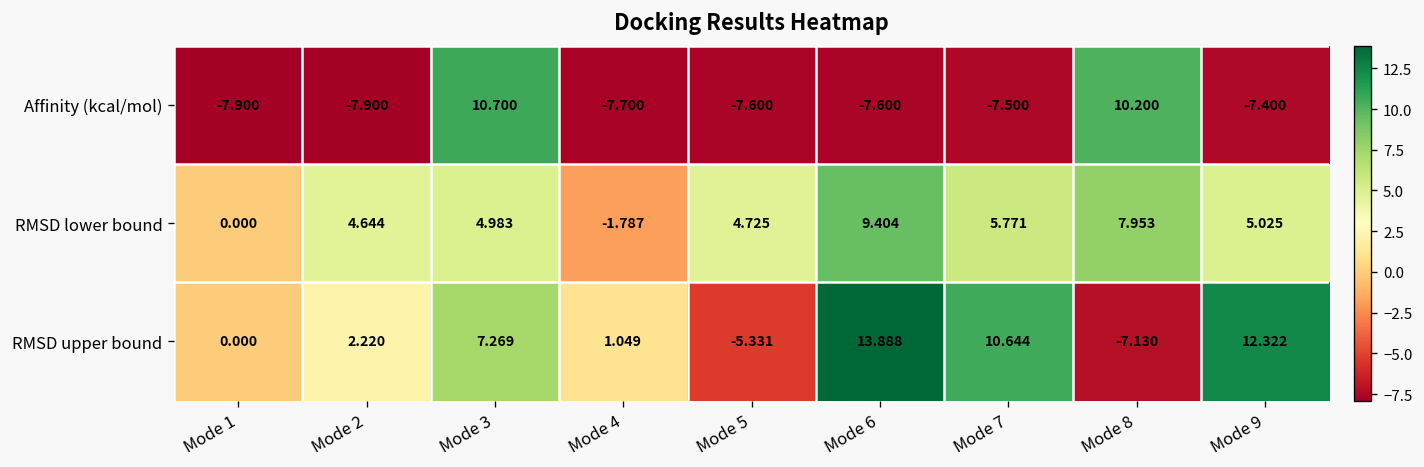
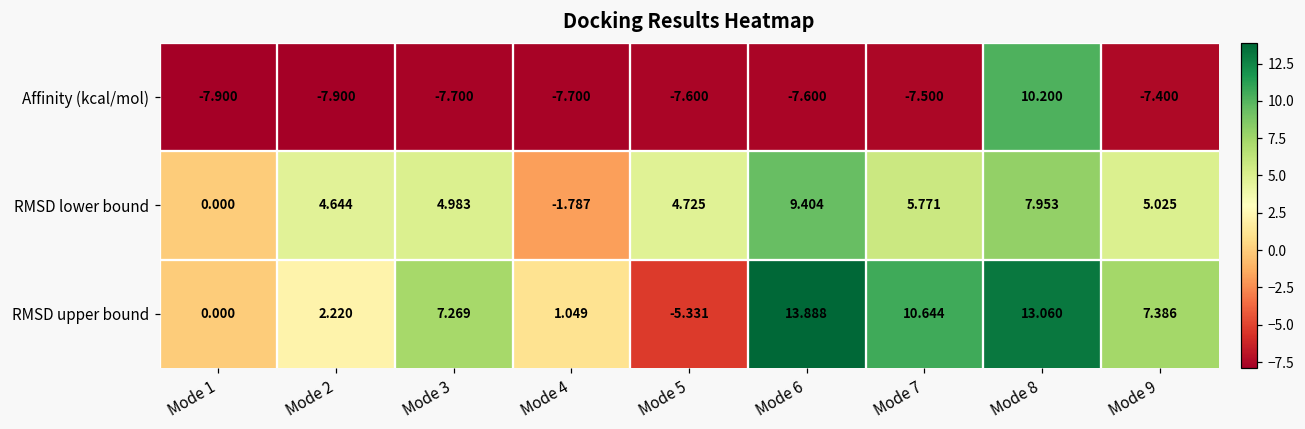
Affinity (kcal/mol), Mode 3: 10.700 -> -7.700
RMSD upper bound, Mode 8: -7.130 -> 13.060
RMSD upper bound, Mode 9: 12.322 -> 7.386
